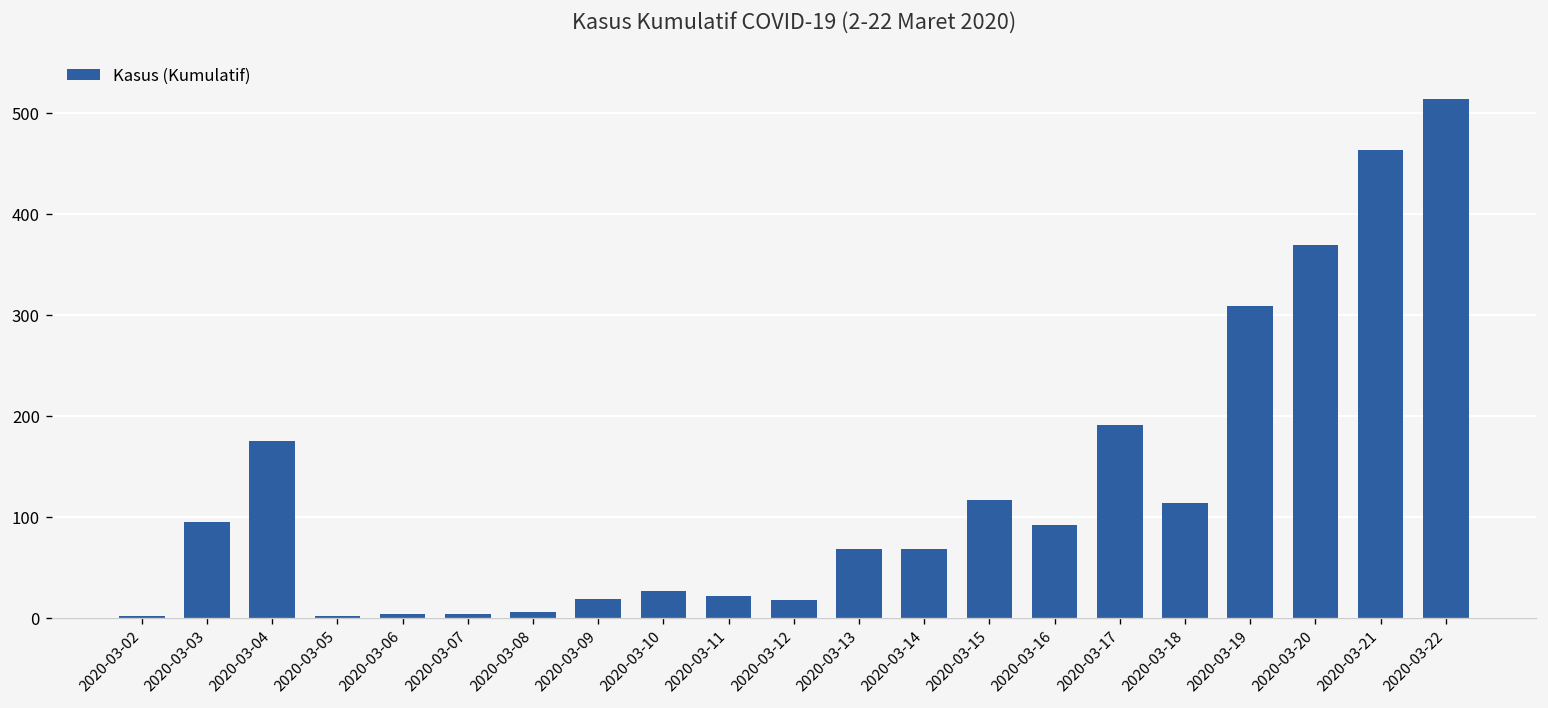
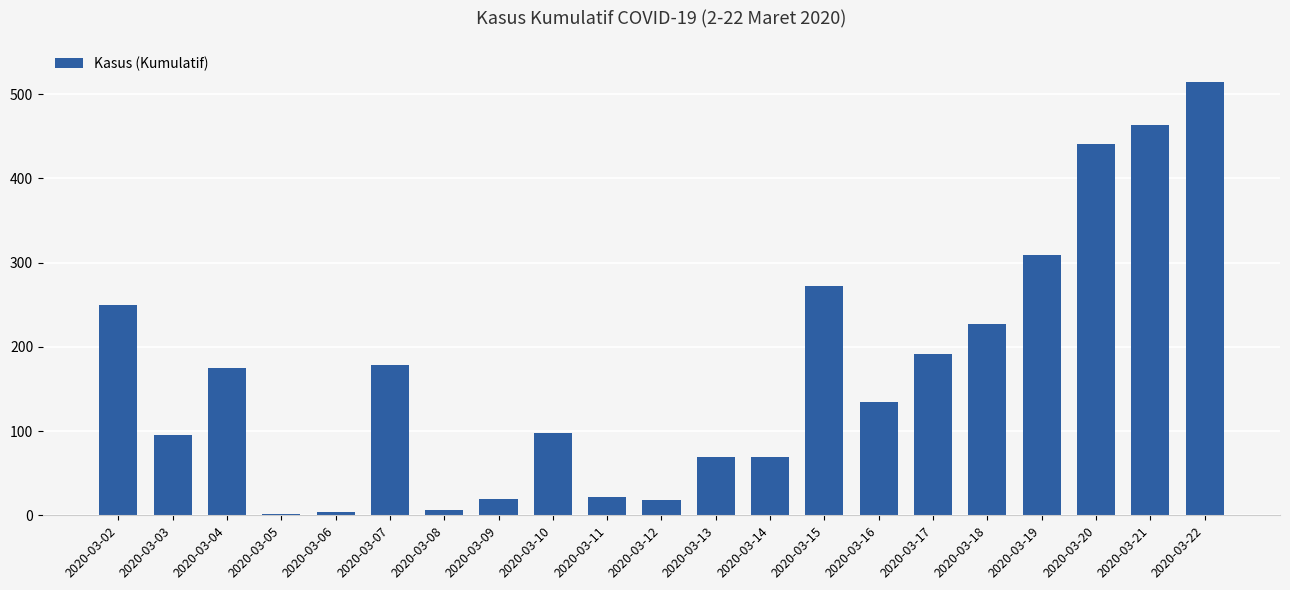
2020-03-02: 0 -> 250
2020-03-07: 0 -> 180
2020-03-10: 30 -> 100
2020-03-15: 120 -> 270
2020-03-16: 90 -> 130
2020-03-18: 110 -> 230
2020-03-20: 370 -> 440
